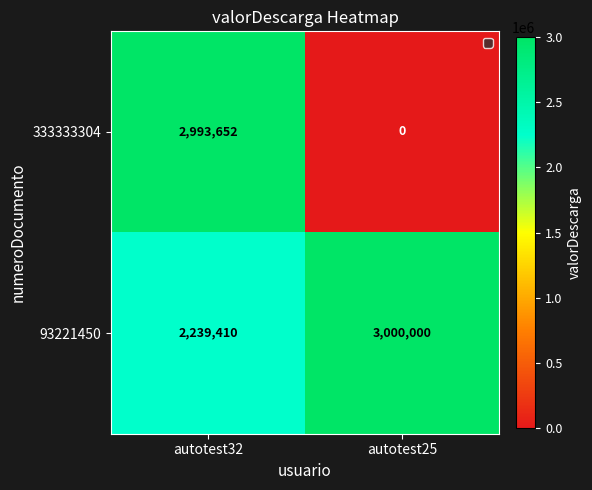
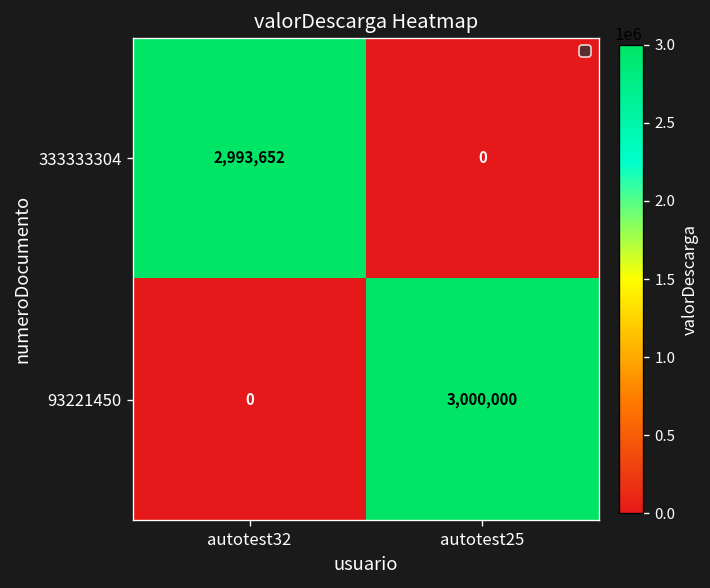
93221450, autotest32: 2,239,410 -> 0
